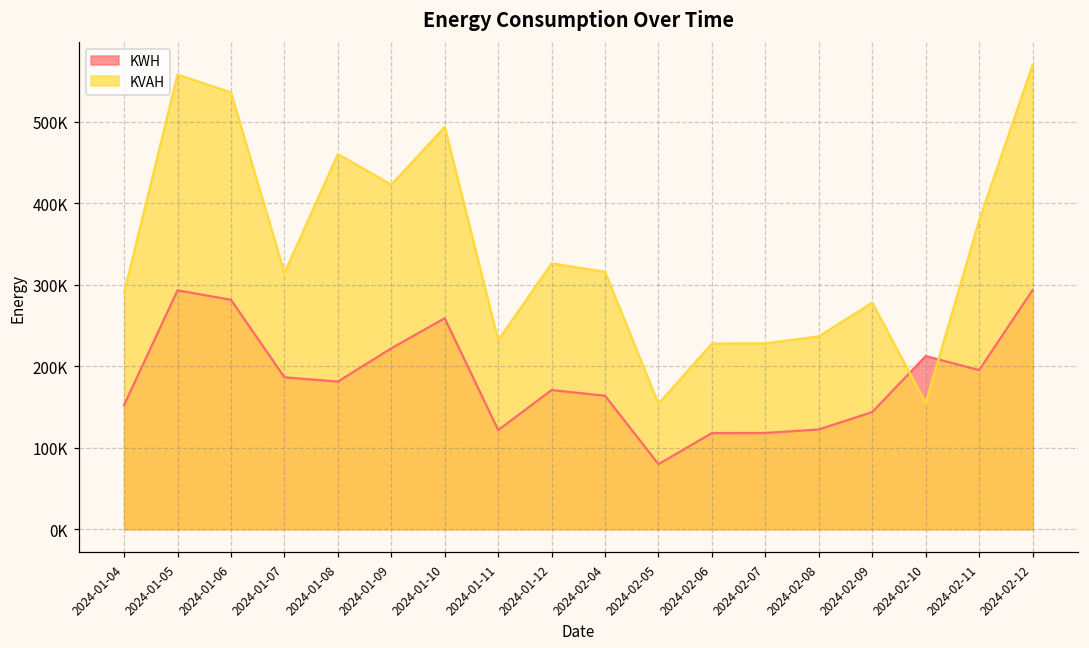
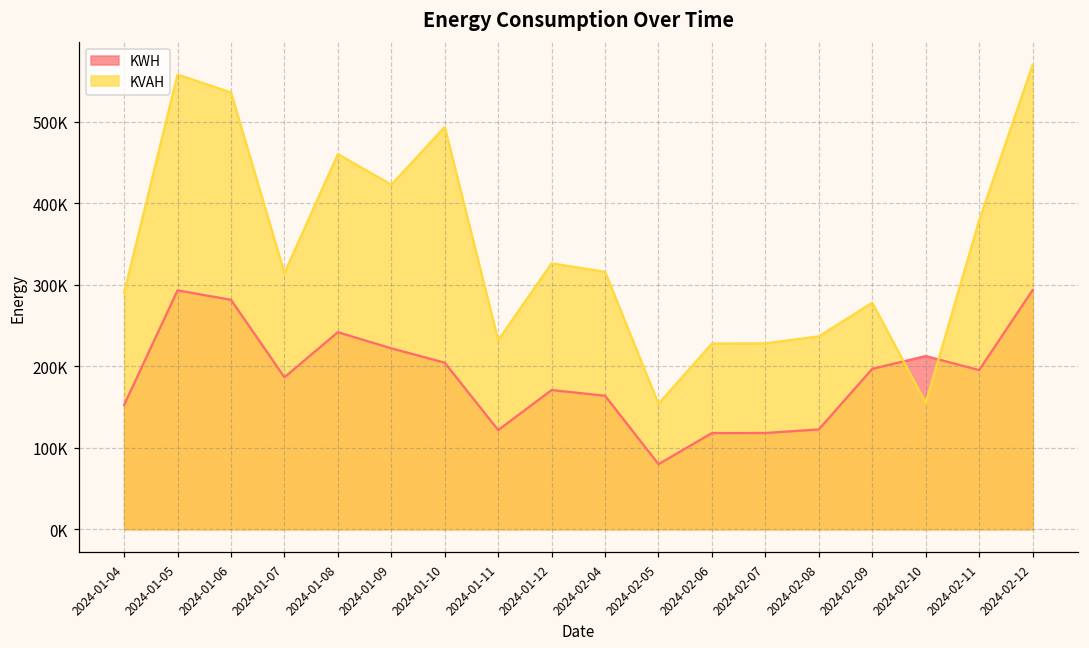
KWH, 2024-01-08: 180000 -> 240000
KWH, 2024-01-10: 260000 -> 200000
KWH, 2024-02-09: 140000 -> 200000
